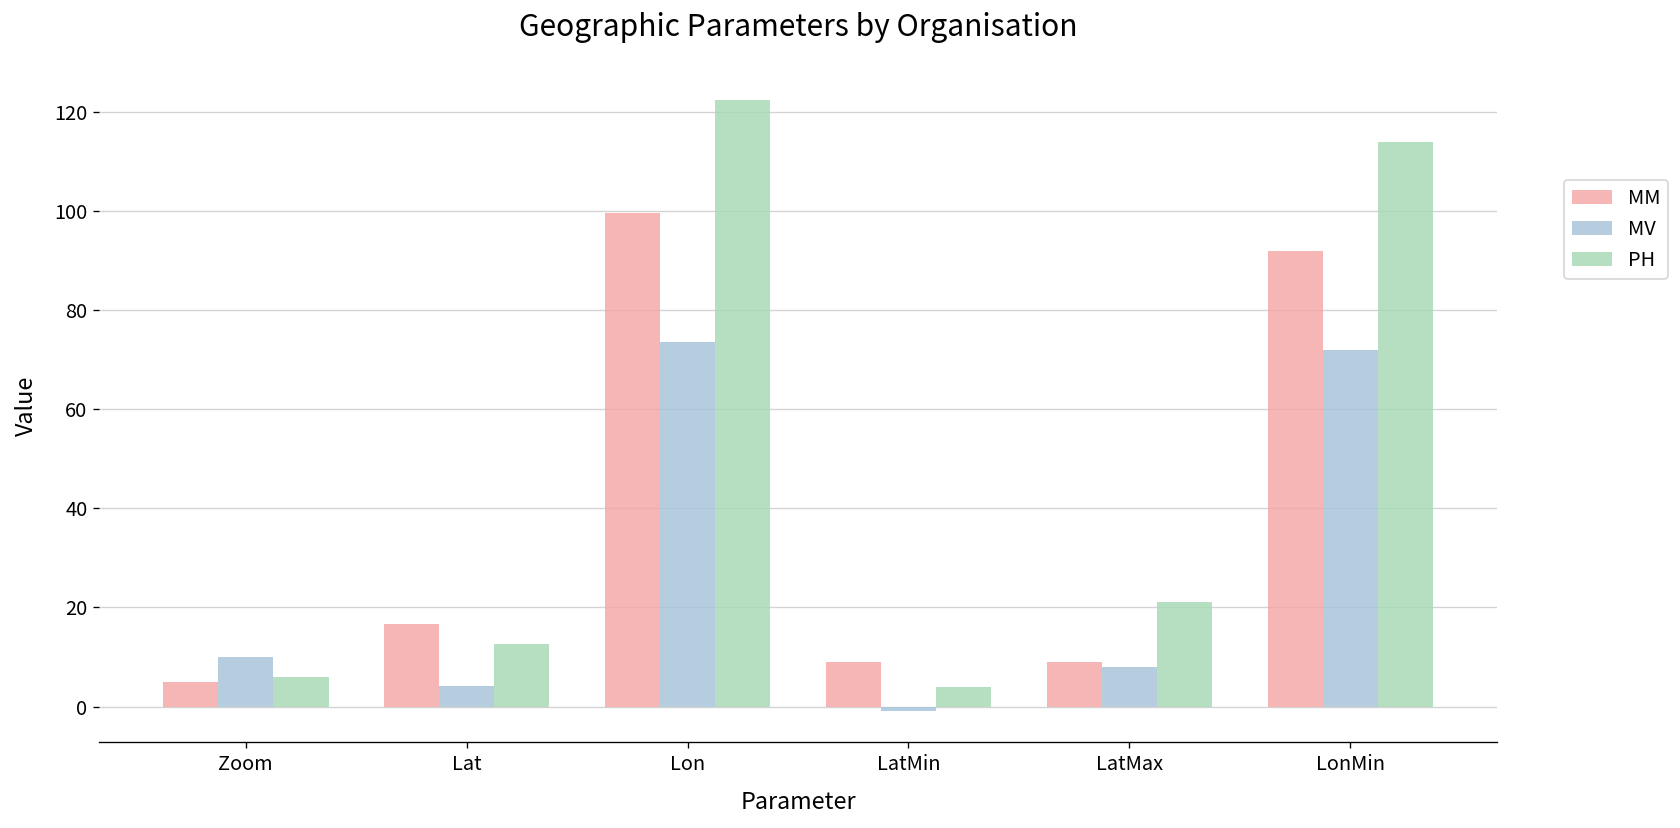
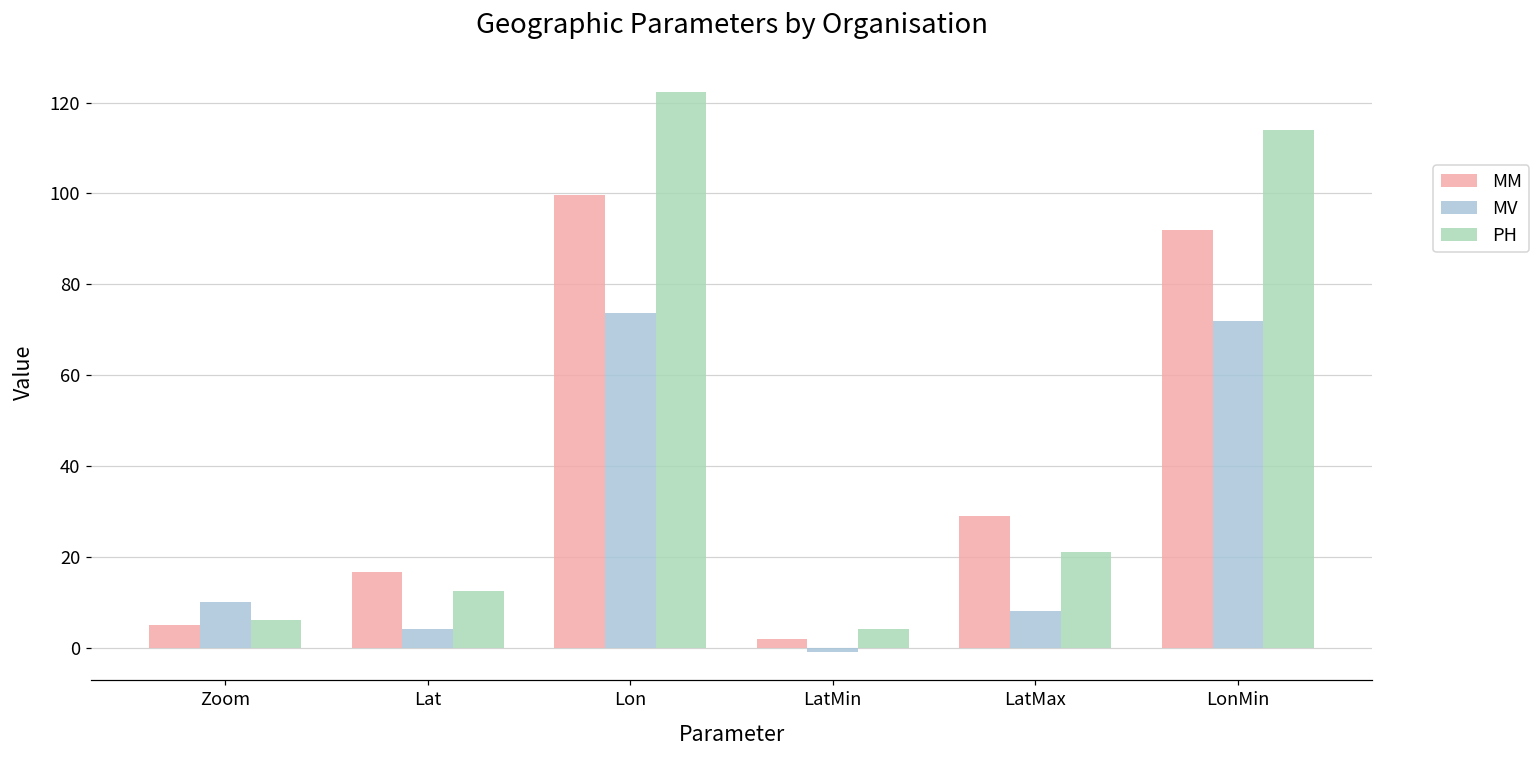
MM, LatMin: 9 -> 2
MM, LatMax: 9 -> 29
